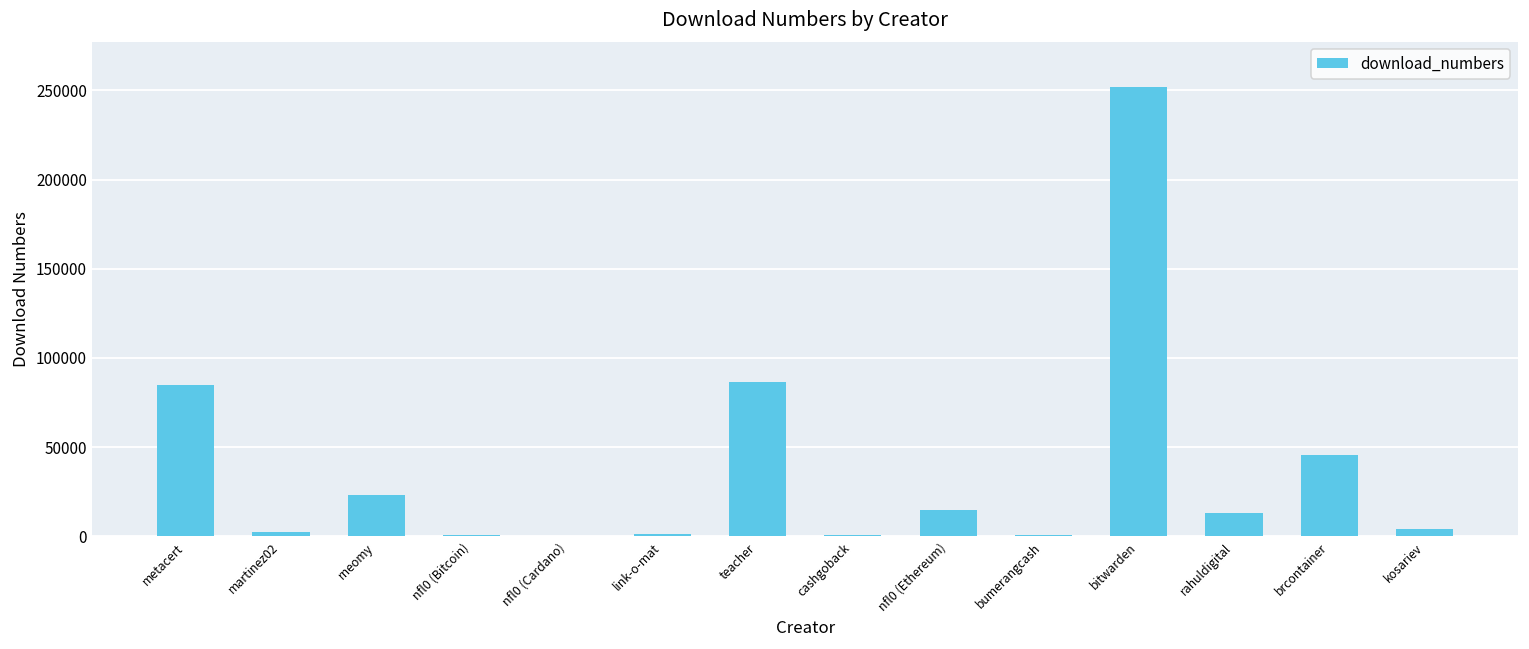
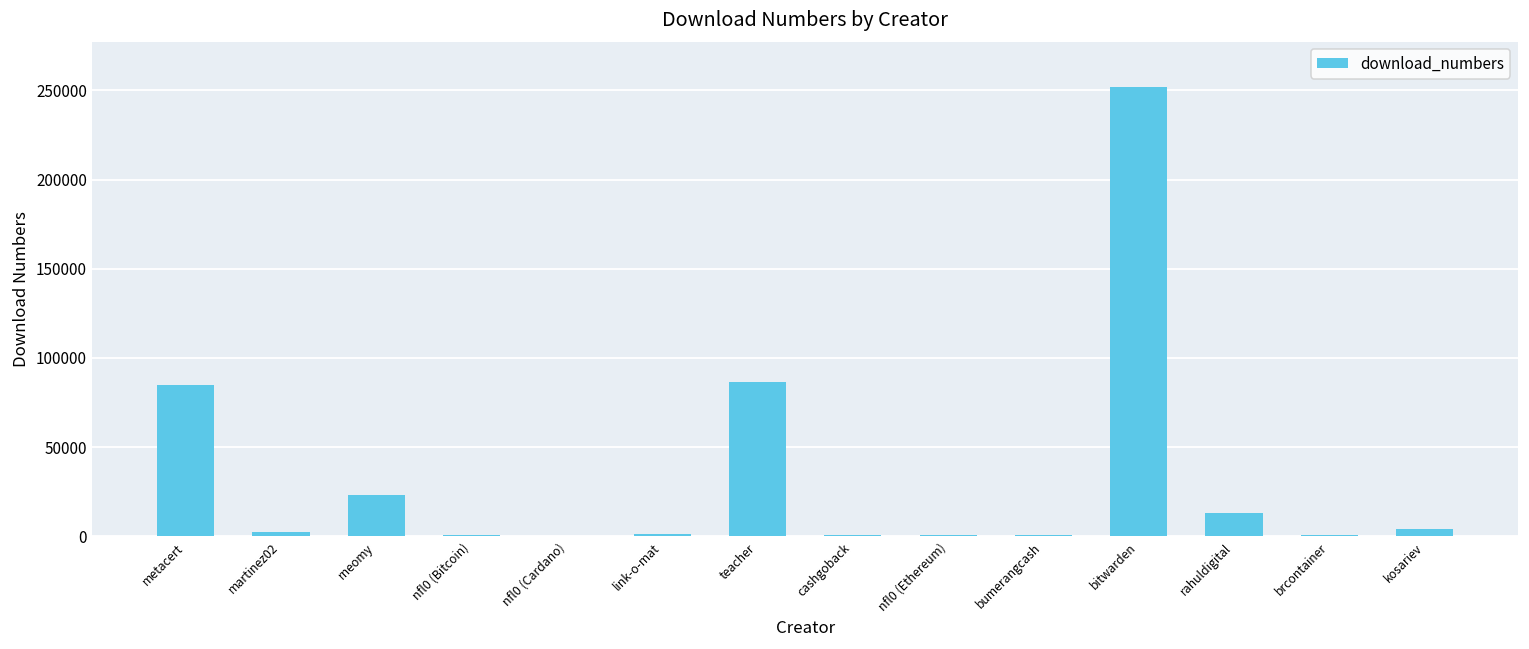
nfl0 (Ethereum): 15000 -> 1000
brcontainer: 45000 -> 1000
